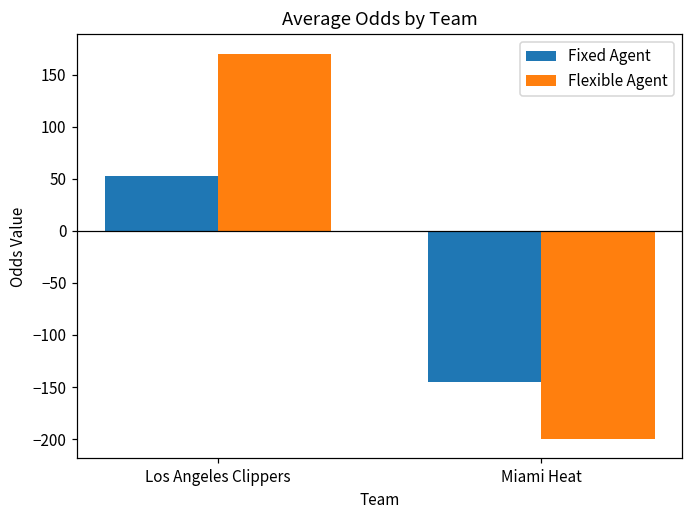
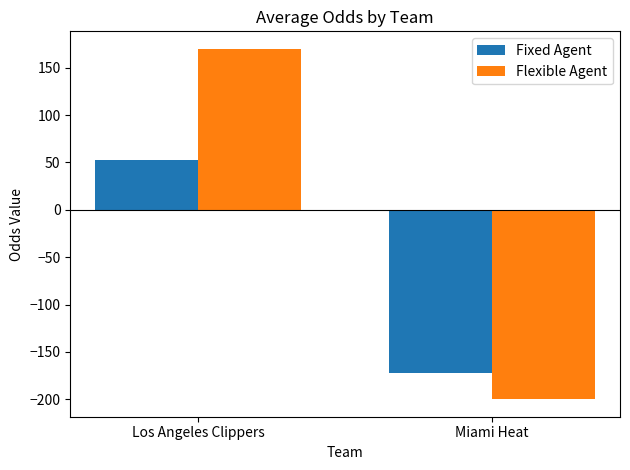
Fixed Agent, Miami Heat: -150 -> -170
